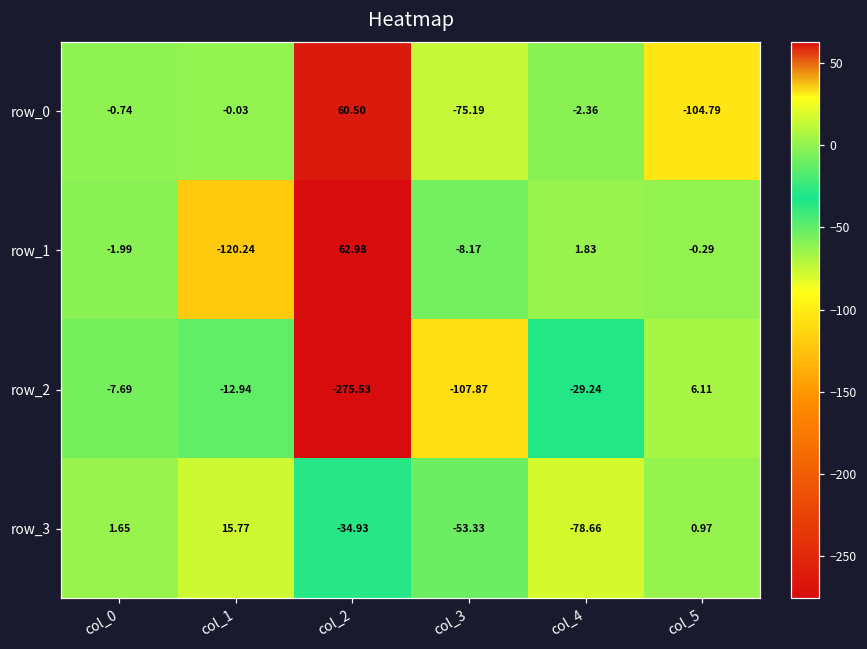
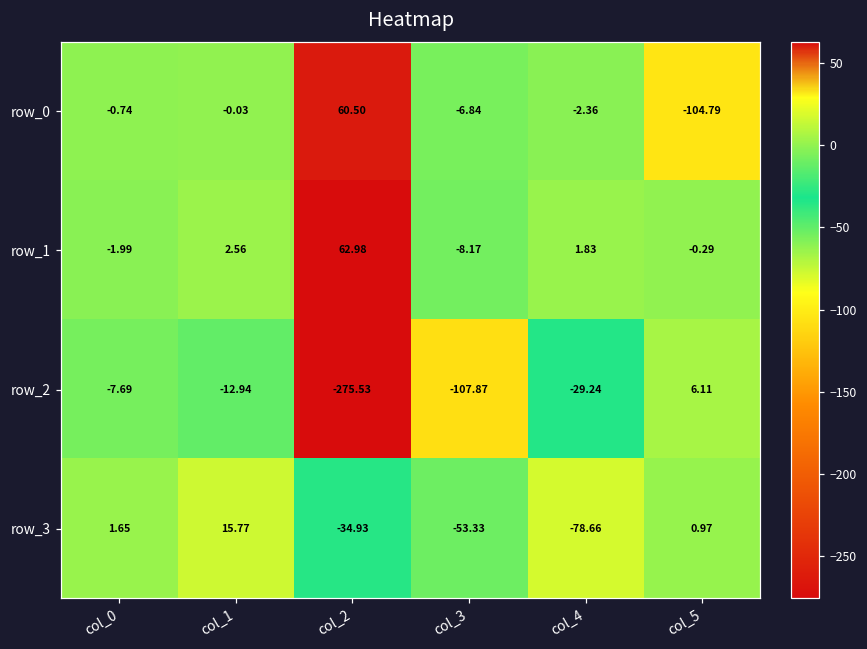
row_0, col_3: -75.19 -> -6.84
row_1, col_1: -120.24 -> 2.56
